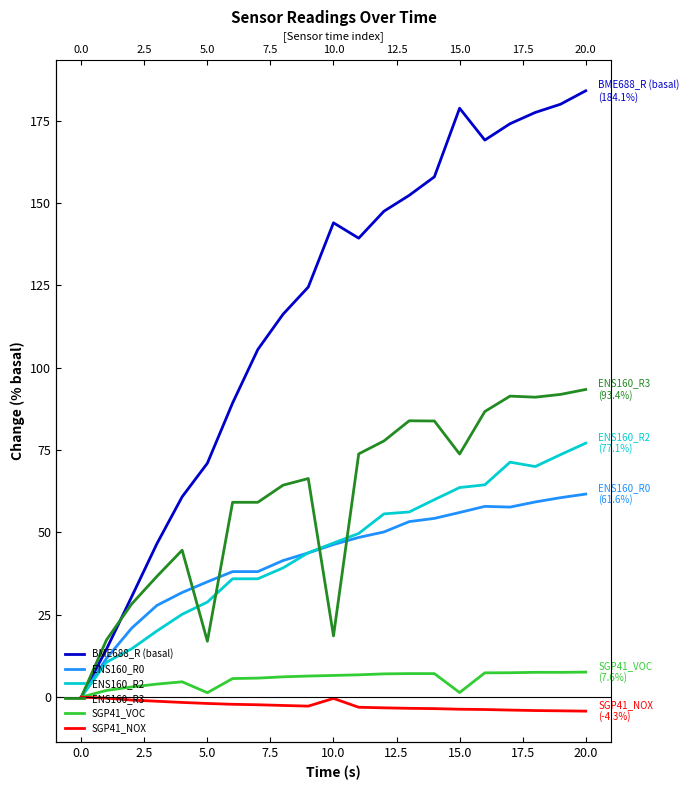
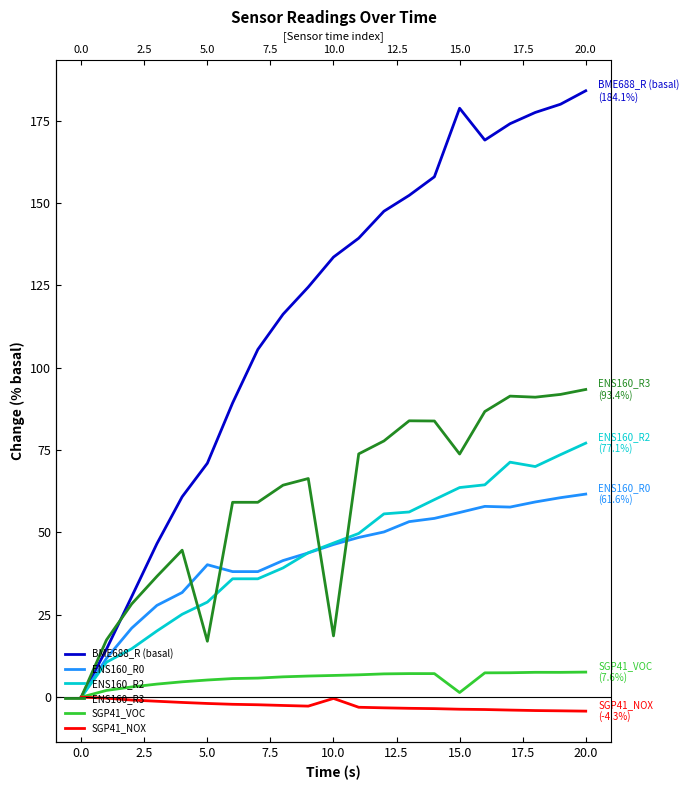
ENS160_R0, 5.0: 35 -> 40
SGP41_VOC, 5.0: 1 -> 5
BME688_R (basal), 10.0: 144 -> 134
